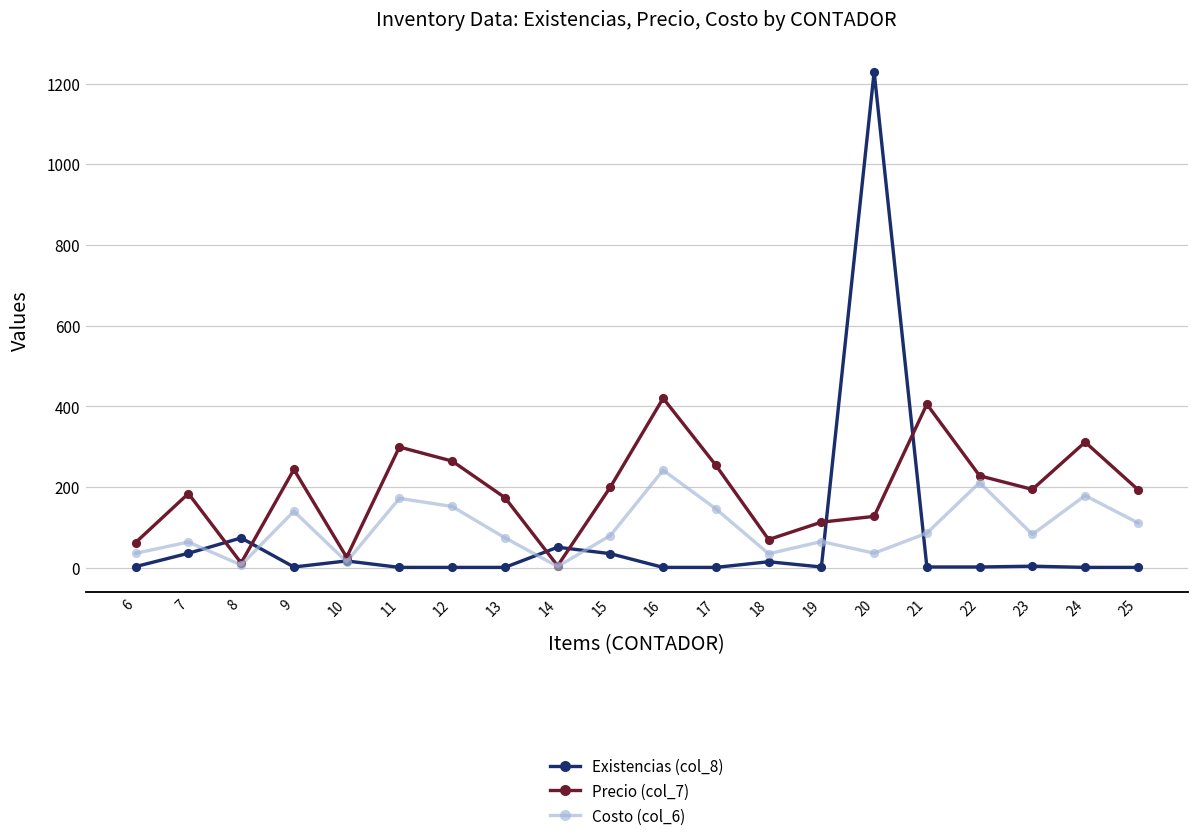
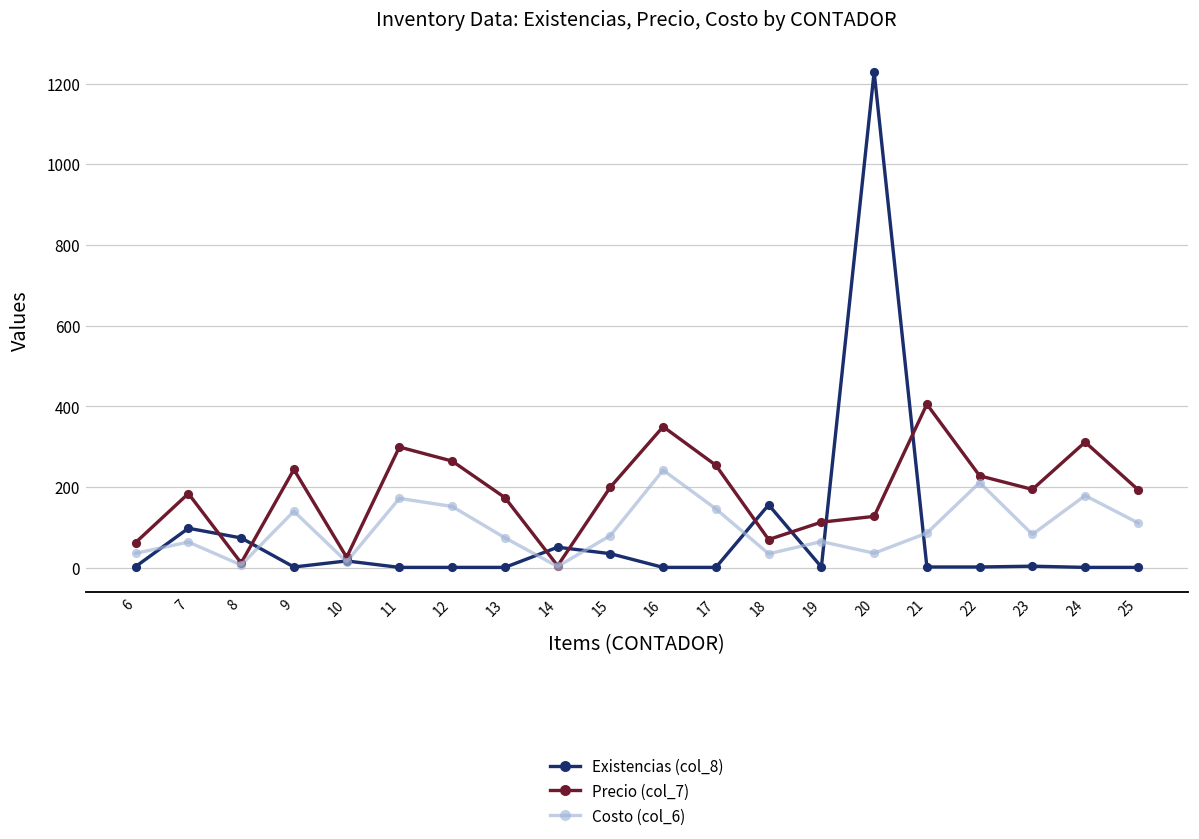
Existencias (col_8), 7: 40 -> 100
Precio (col_7), 16: 420 -> 350
Existencias (col_8), 18: 20 -> 160
